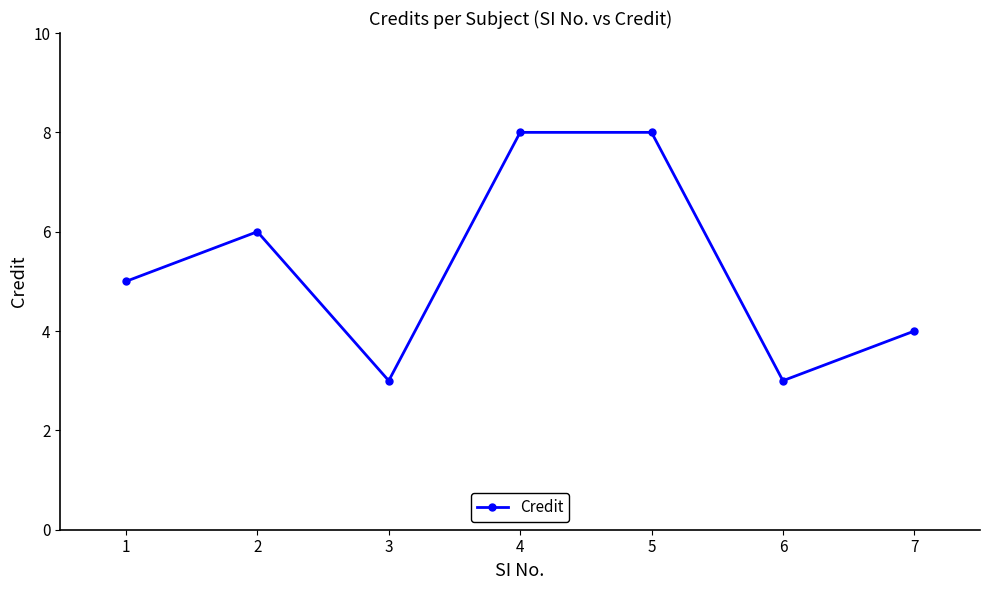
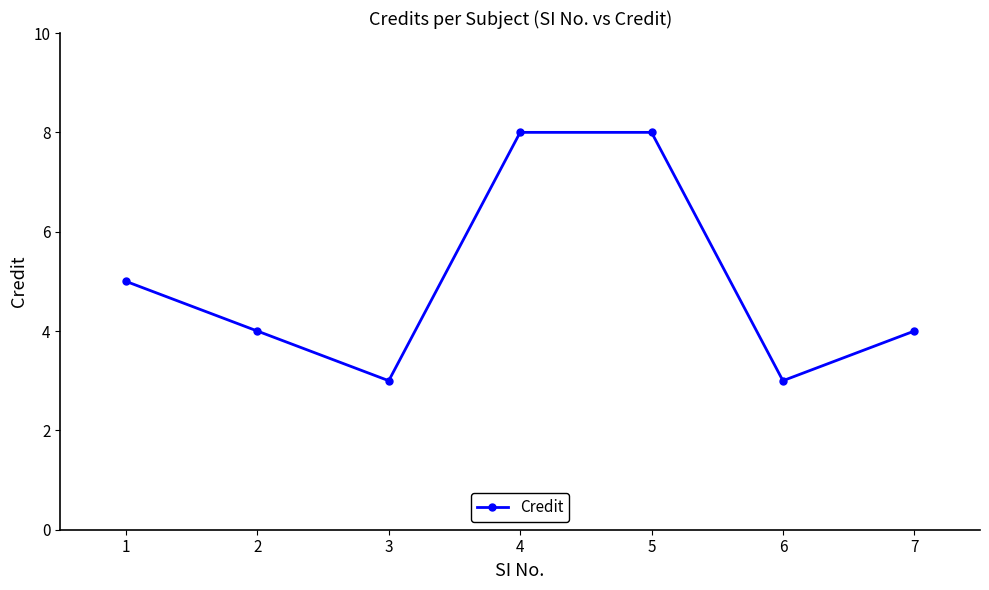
2: 6 -> 4
